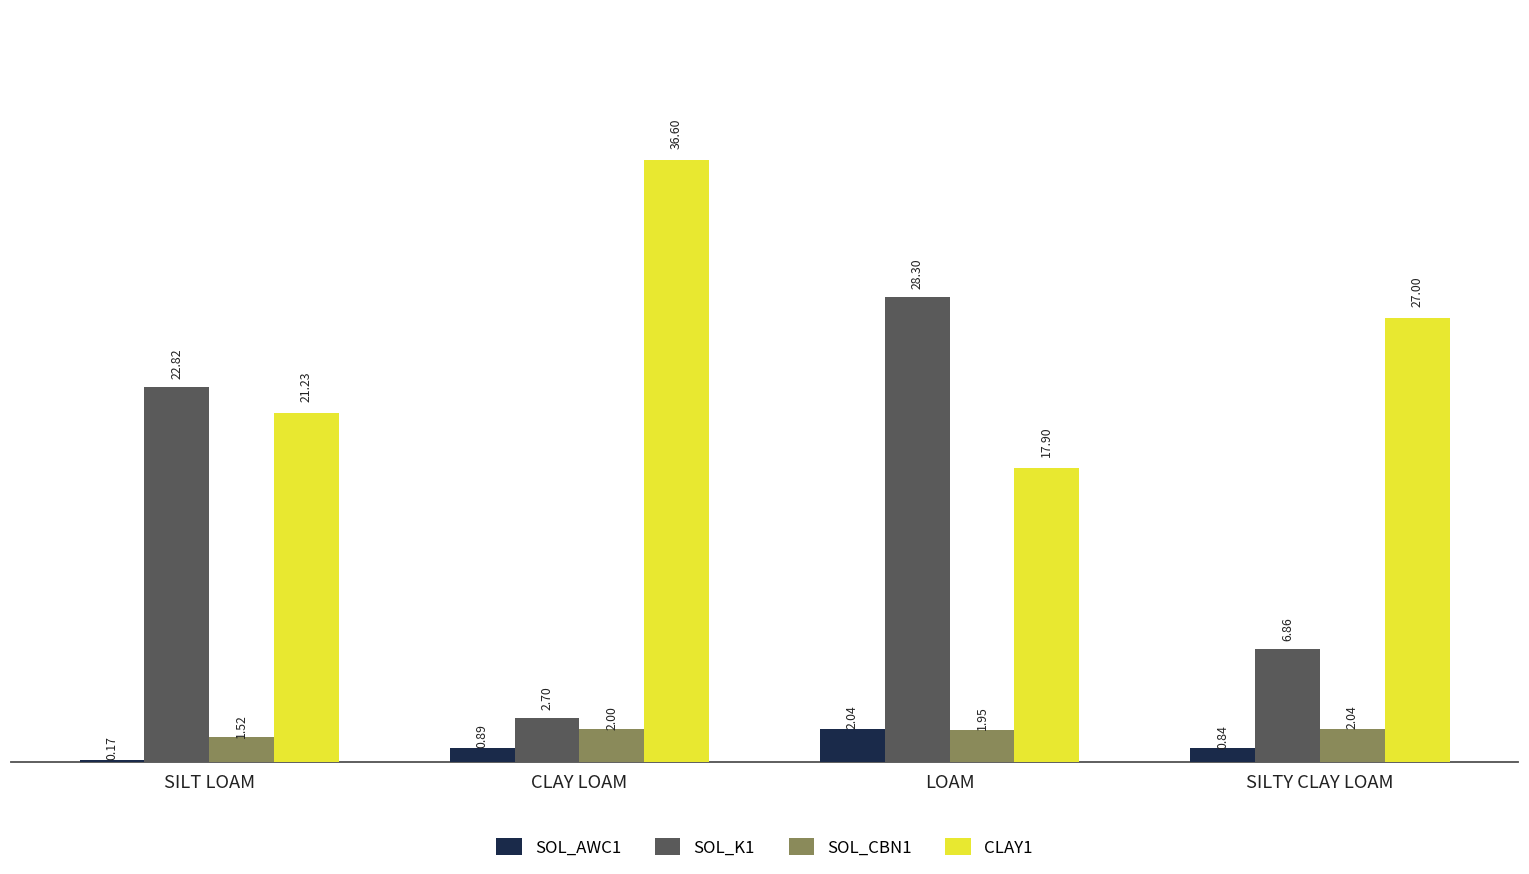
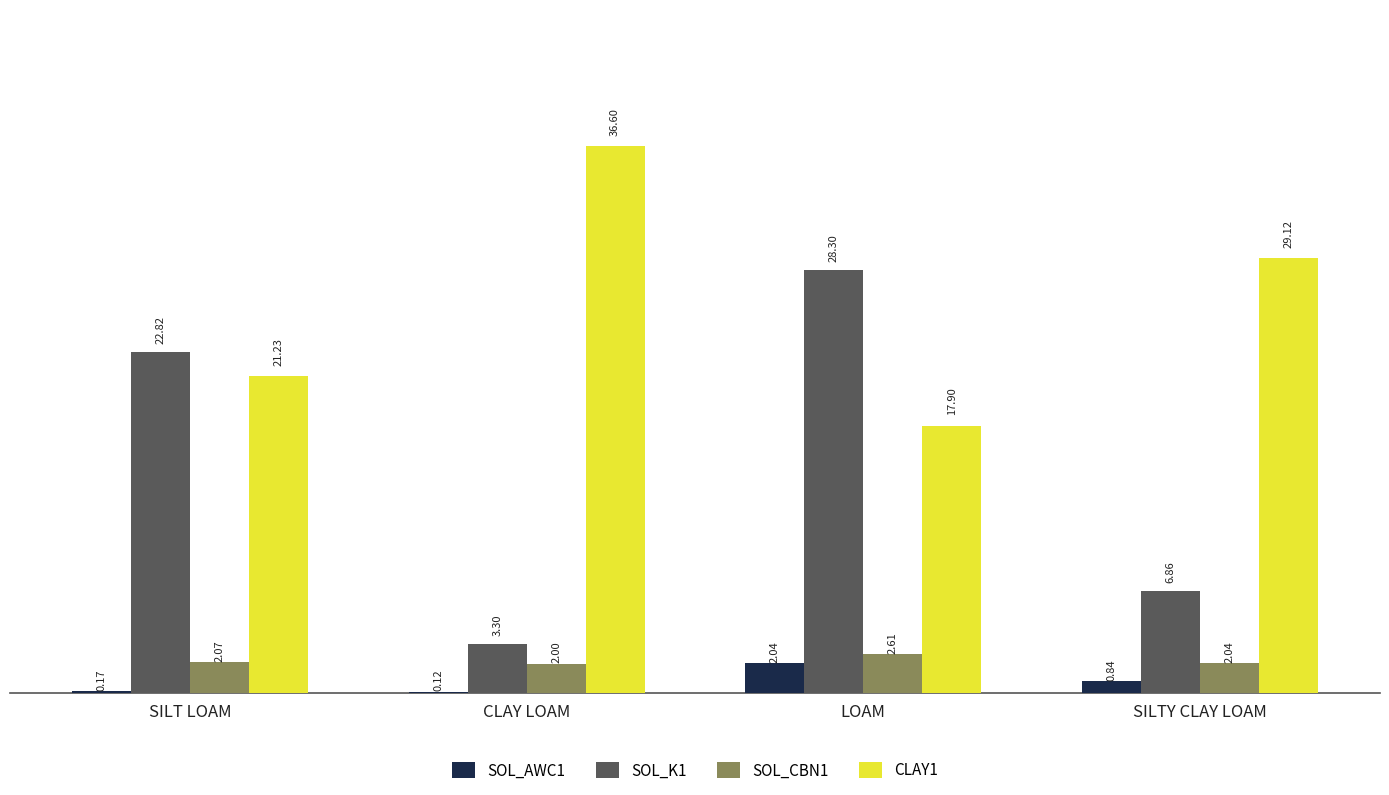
SOL_CBN1, SILT LOAM: 1.52 -> 2.07
SOL_AWC1, CLAY LOAM: 0.89 -> 0.12
SOL_K1, CLAY LOAM: 2.70 -> 3.30
SOL_CBN1, LOAM: 1.95 -> 2.61
CLAY1, SILTY CLAY LOAM: 27.00 -> 29.12
